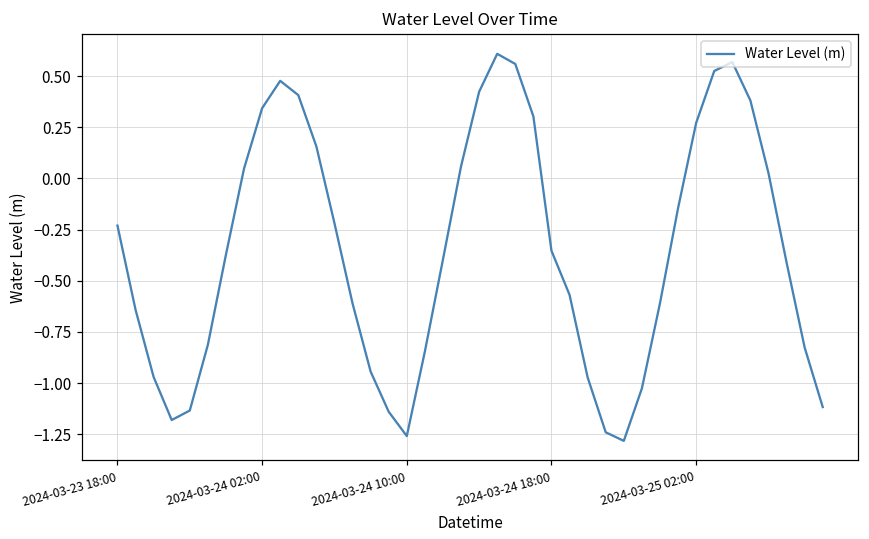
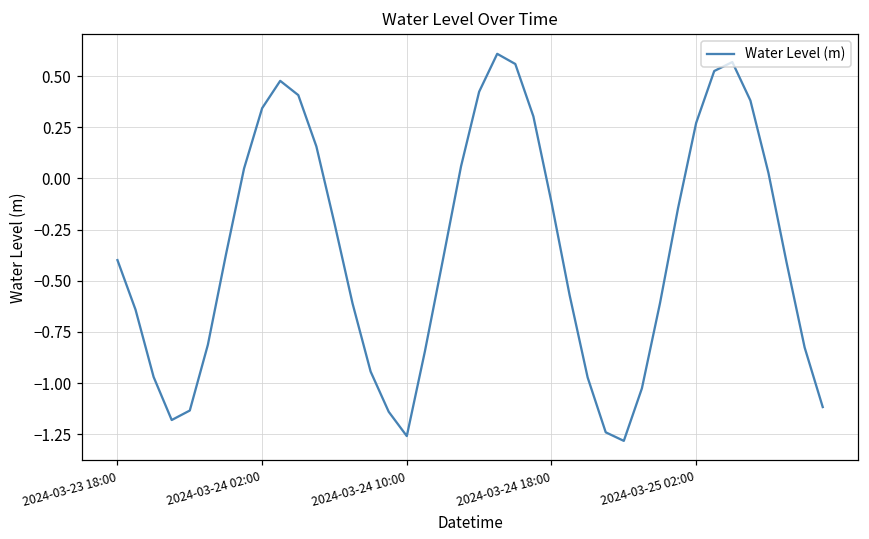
2024-03-23 18:00: -0.23 -> -0.40
2024-03-24 18:00: -0.35 -> -0.12
